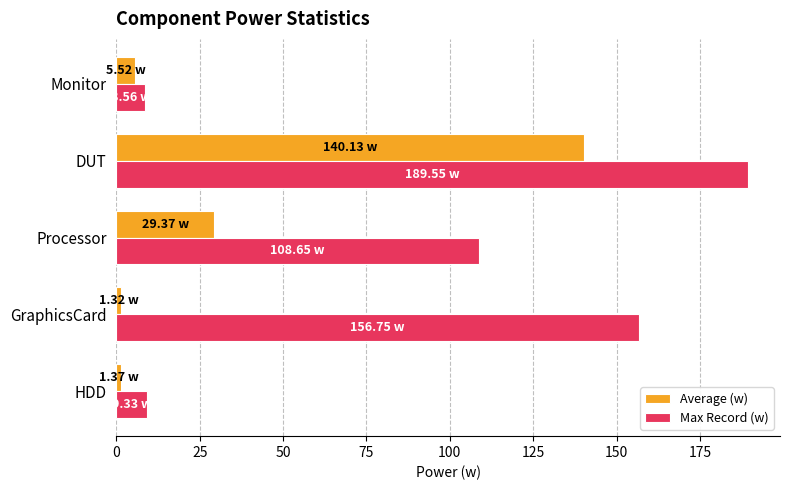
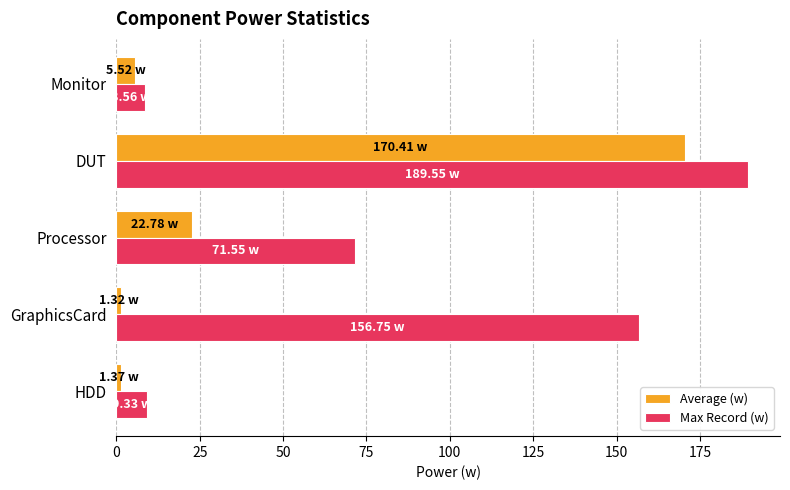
Average (w), DUT: 140.13 -> 170.41
Average (w), Processor: 29.37 -> 22.78
Max Record (w), Processor: 108.65 -> 71.55
